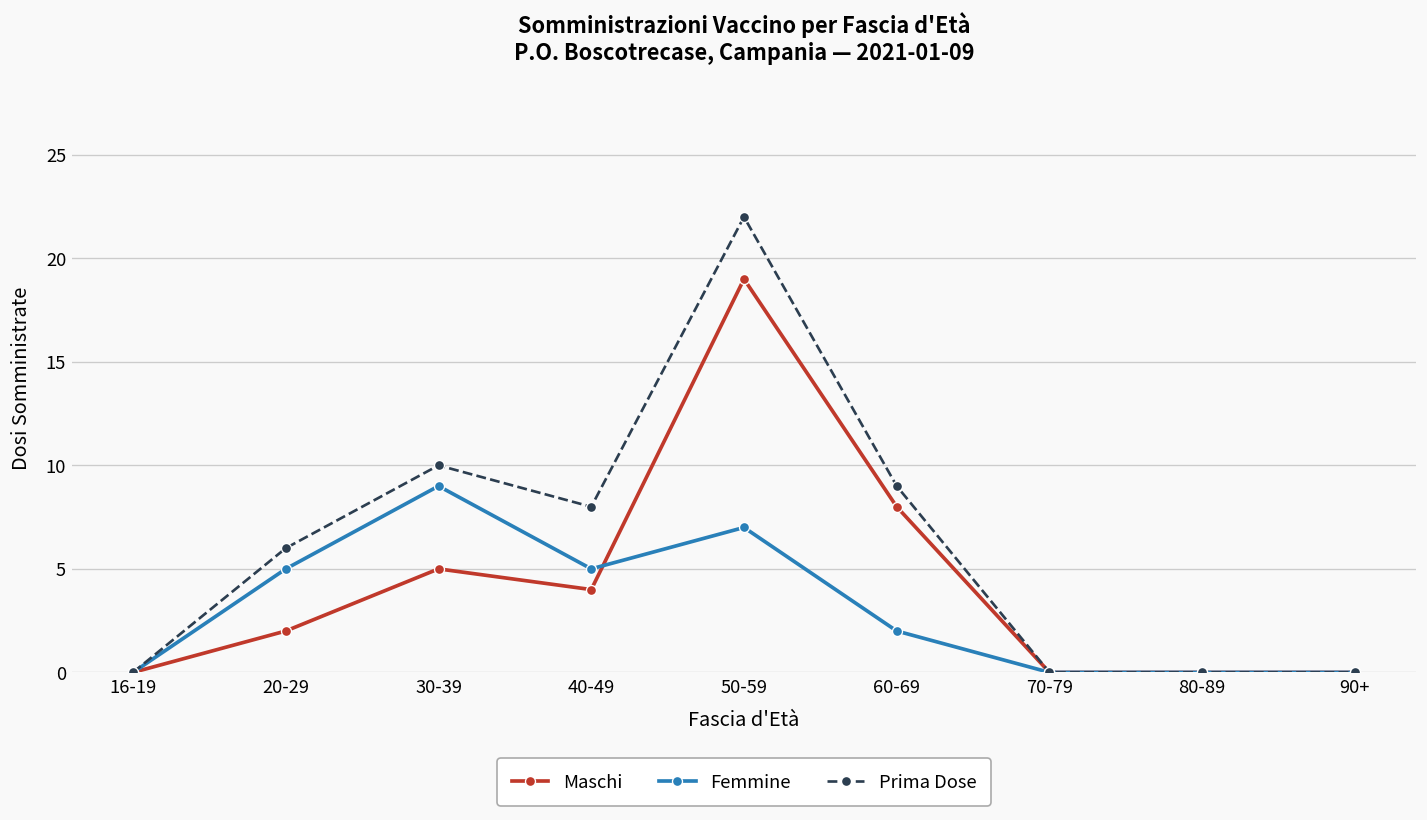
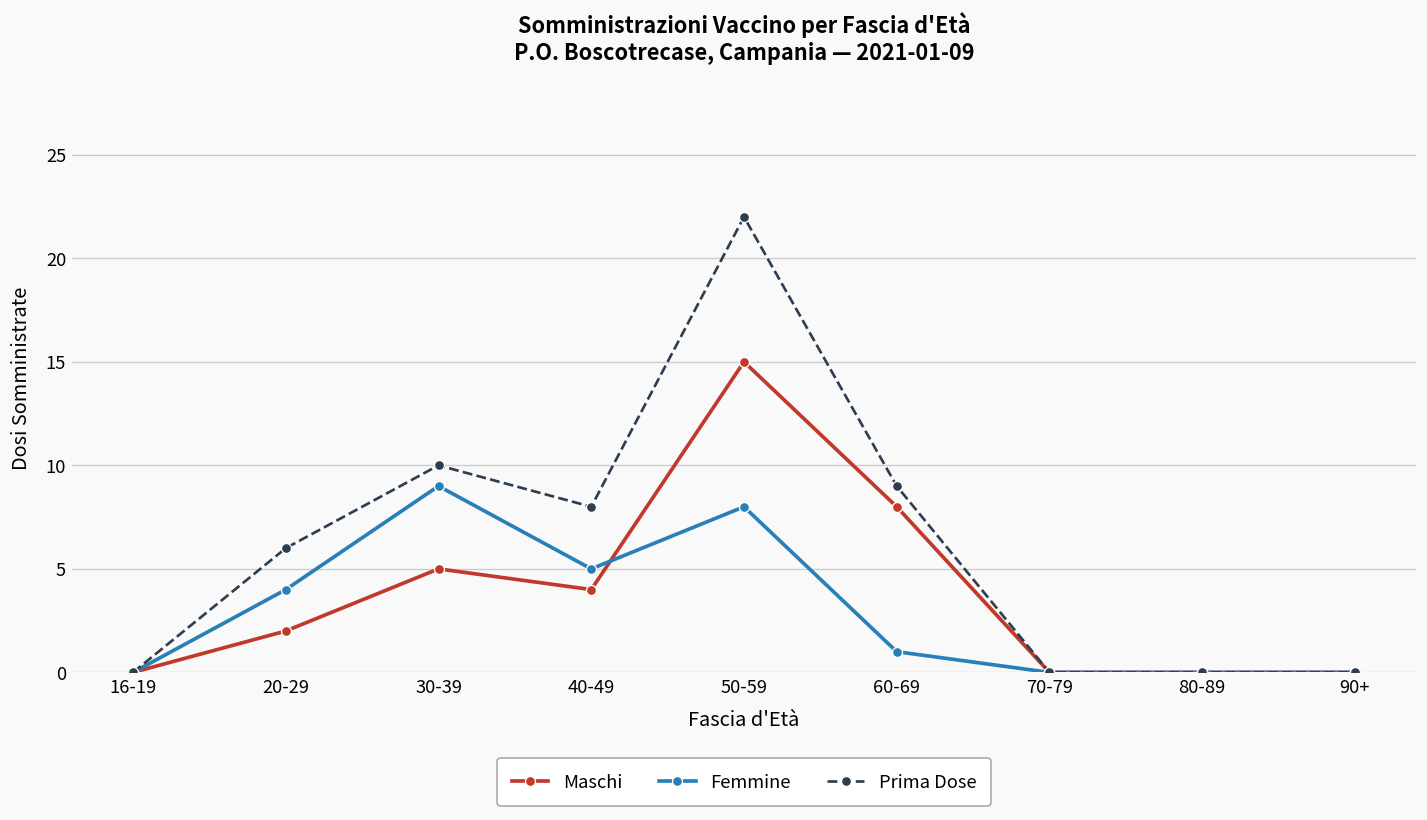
Femmine, 20-29: 5 -> 4
Maschi, 50-59: 19 -> 15
Femmine, 50-59: 7 -> 8
Femmine, 60-69: 2 -> 1
